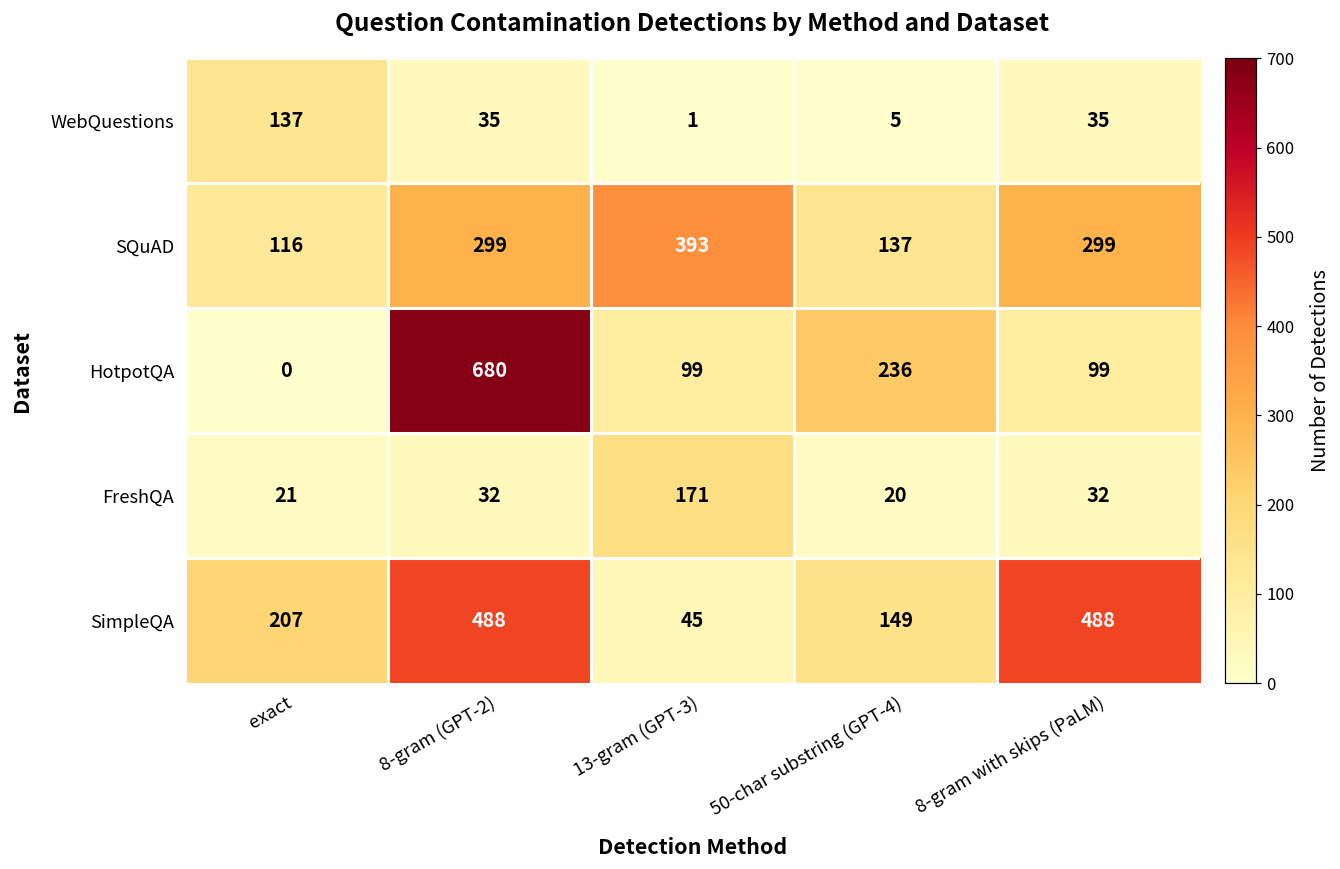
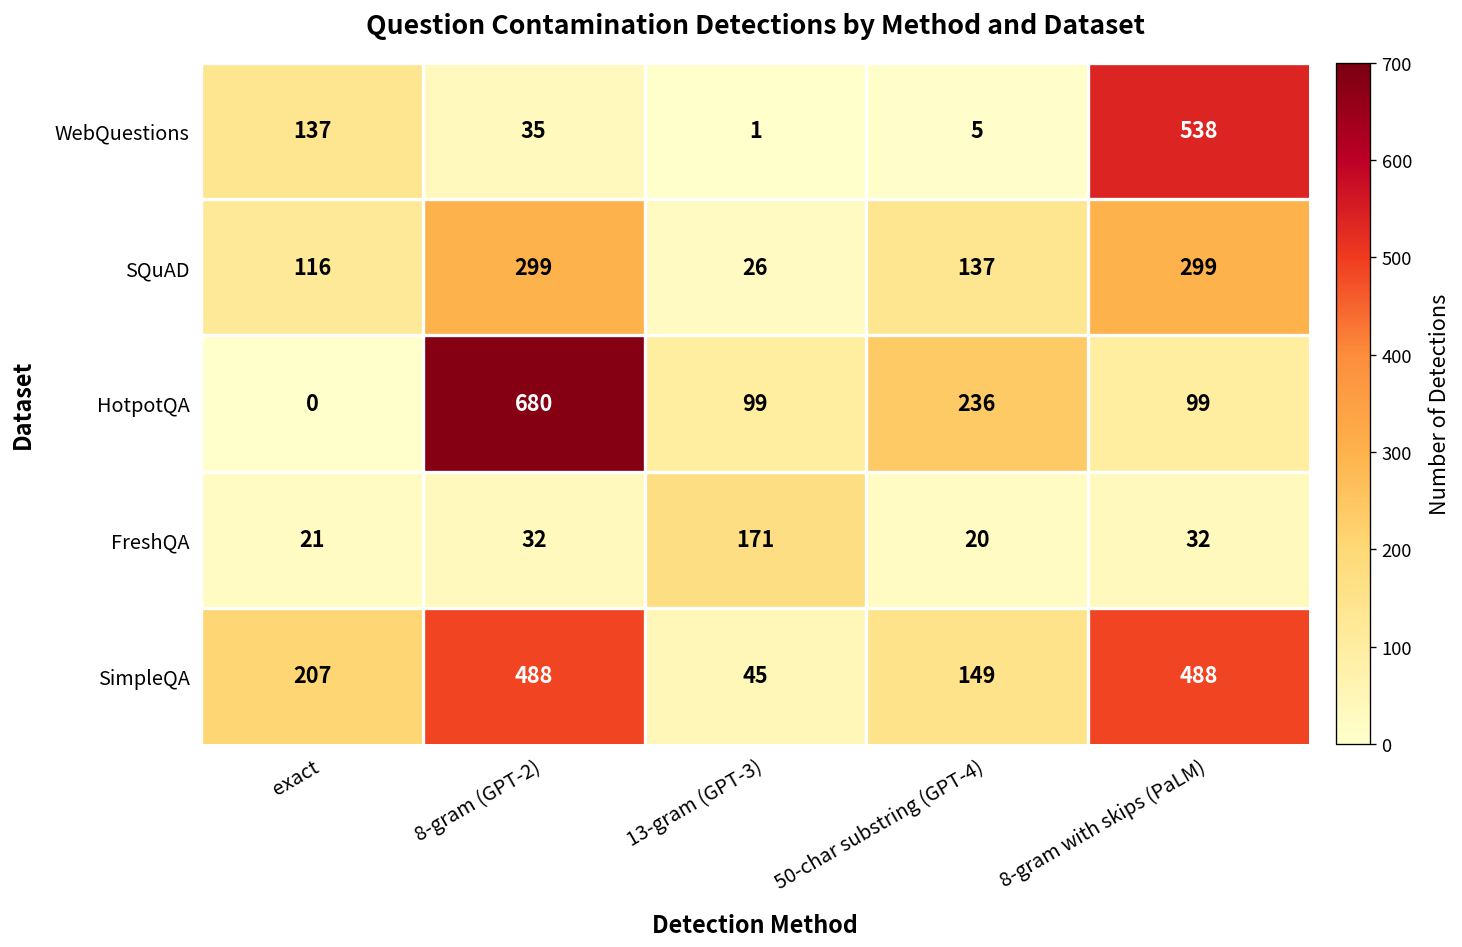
WebQuestions, 8-gram with skips (PaLM): 35 -> 538
SQuAD, 13-gram (GPT-3): 393 -> 26
